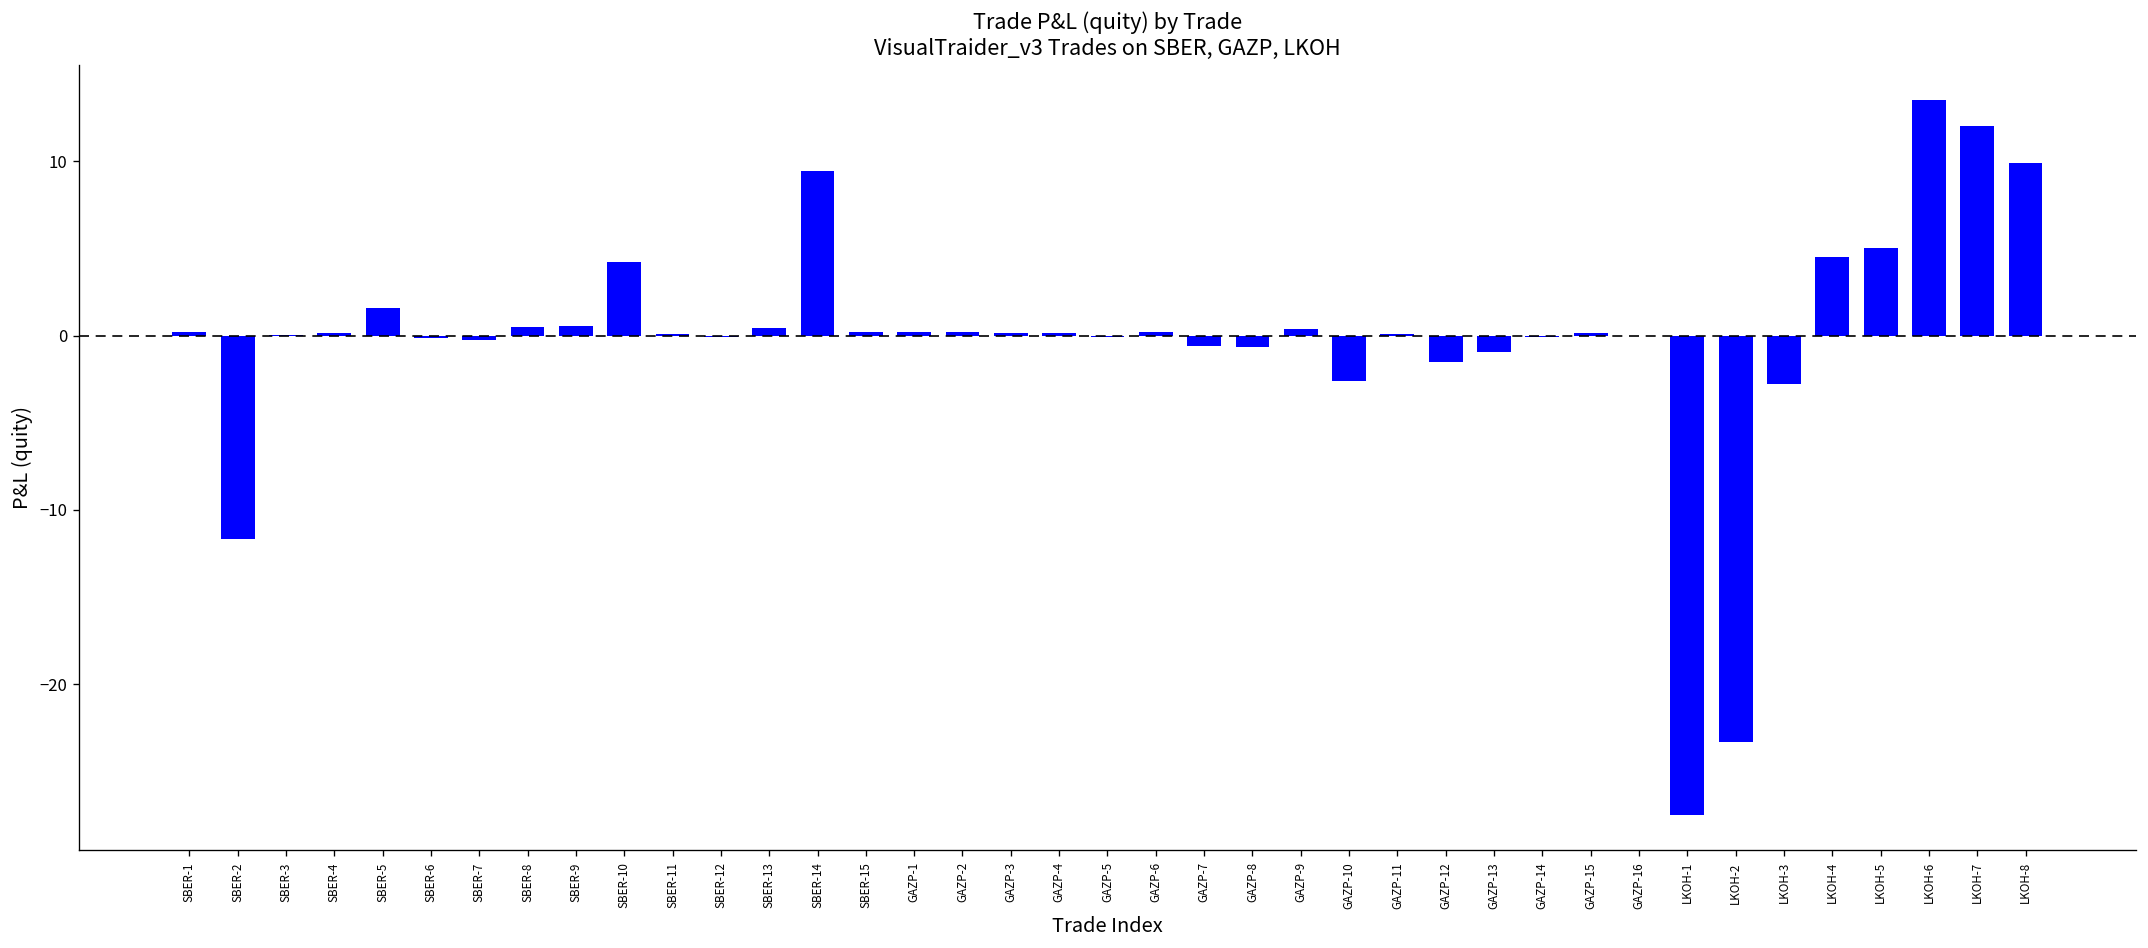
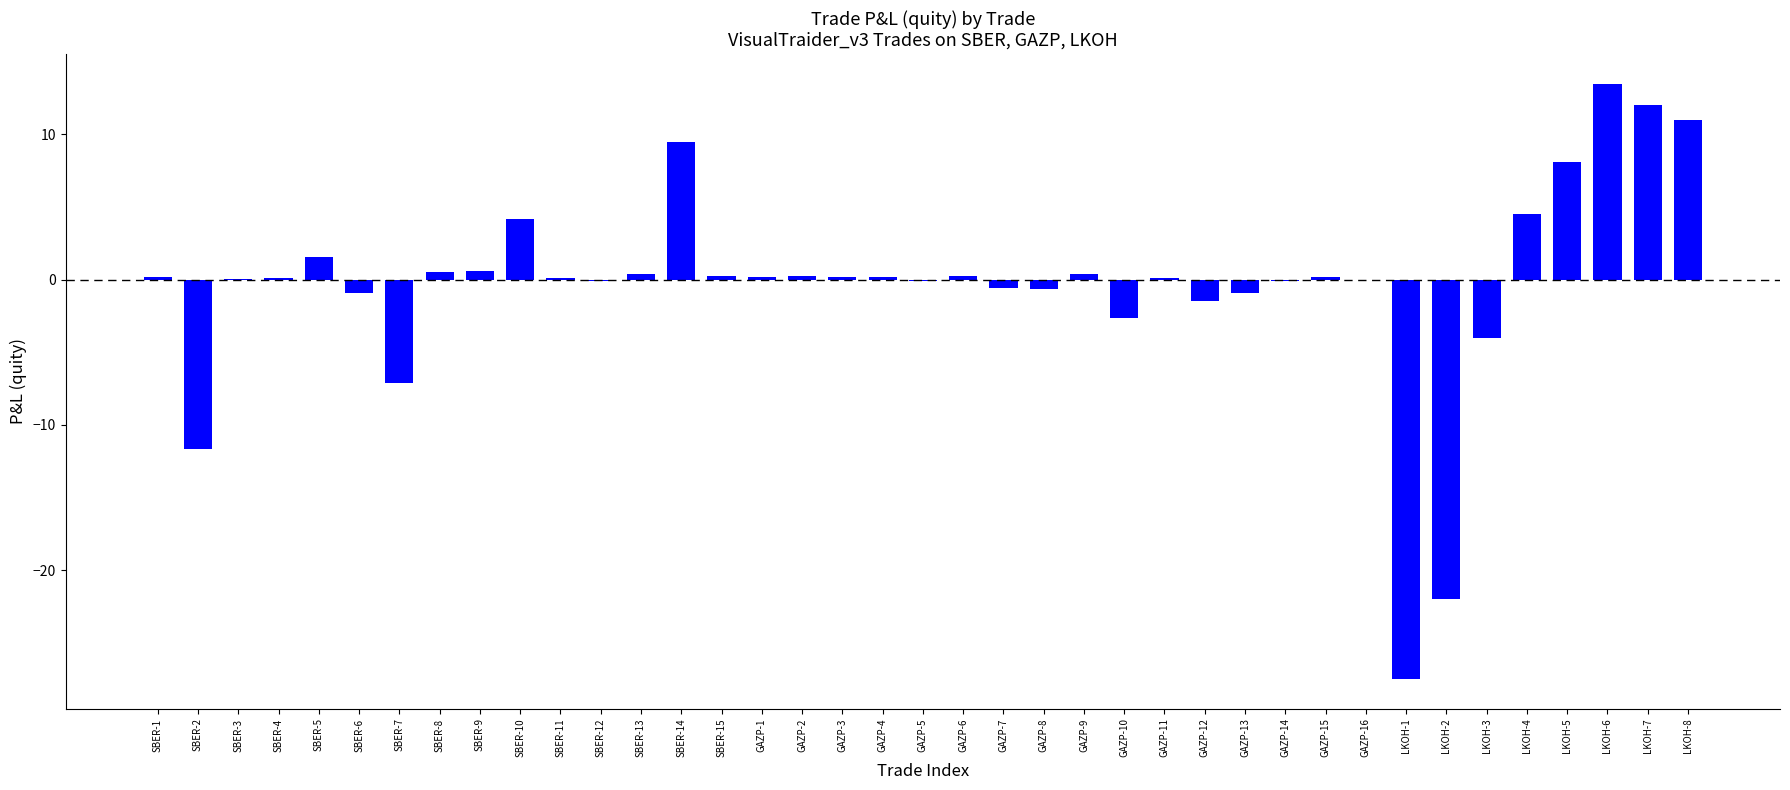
SBER-6: -0.1 -> -0.9
SBER-7: -0.3 -> -7.1
LKOH-2: -23.3 -> -22.0
LKOH-3: -2.8 -> -4.0
LKOH-5: 5.0 -> 8.1
LKOH-8: 9.9 -> 11.0
